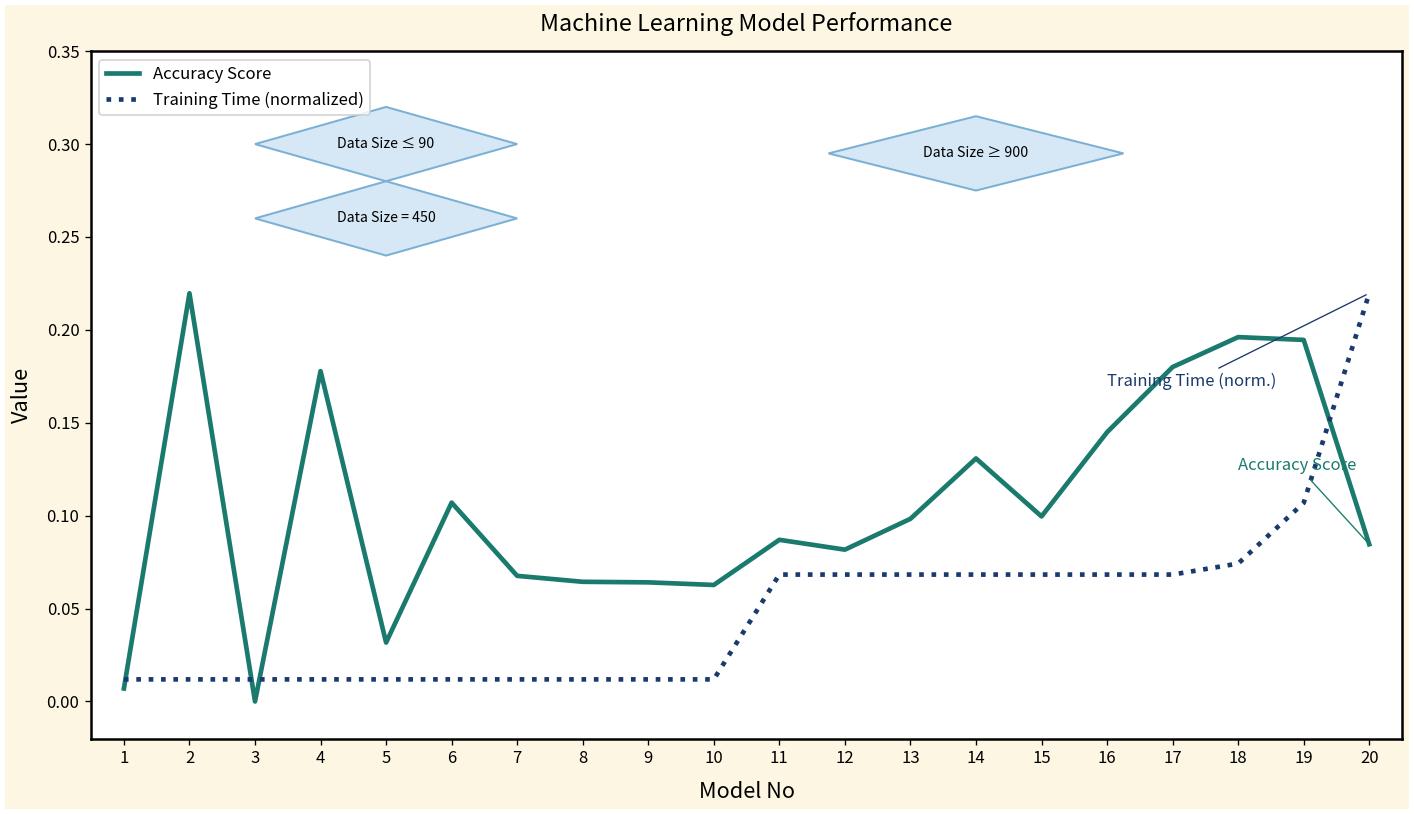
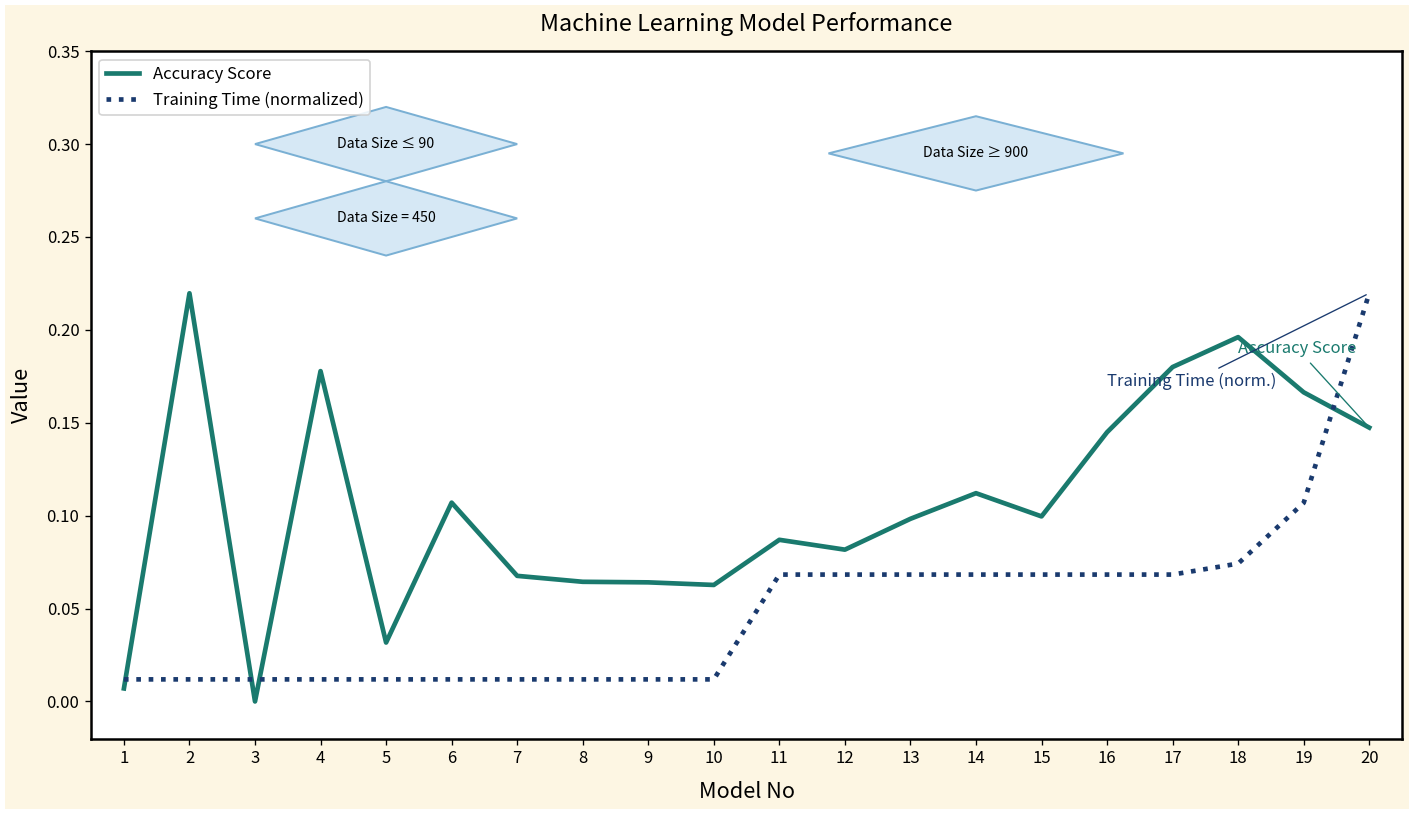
Accuracy Score, 14: 0.131 -> 0.112
Accuracy Score, 19: 0.195 -> 0.166
Accuracy Score, 20: 0.085 -> 0.147
